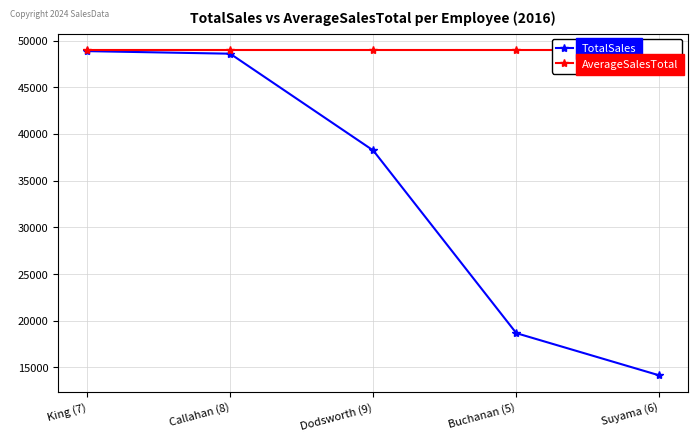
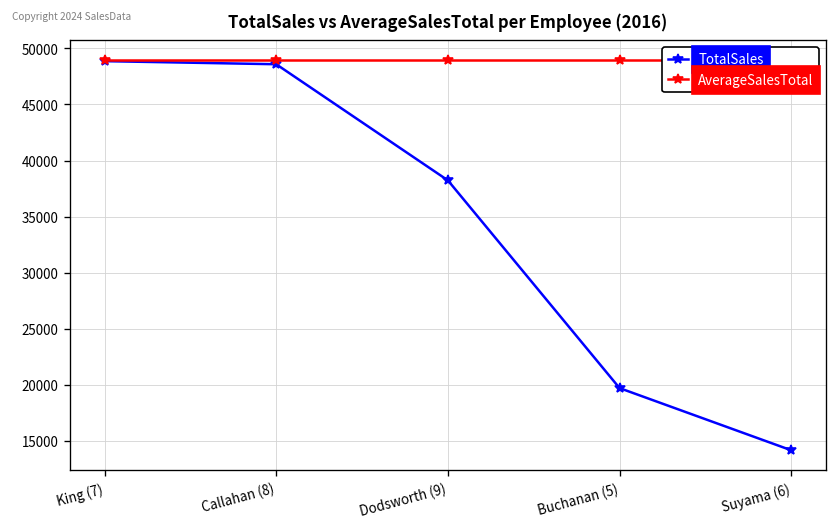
TotalSales, Buchanan (5): 19000 -> 20000
